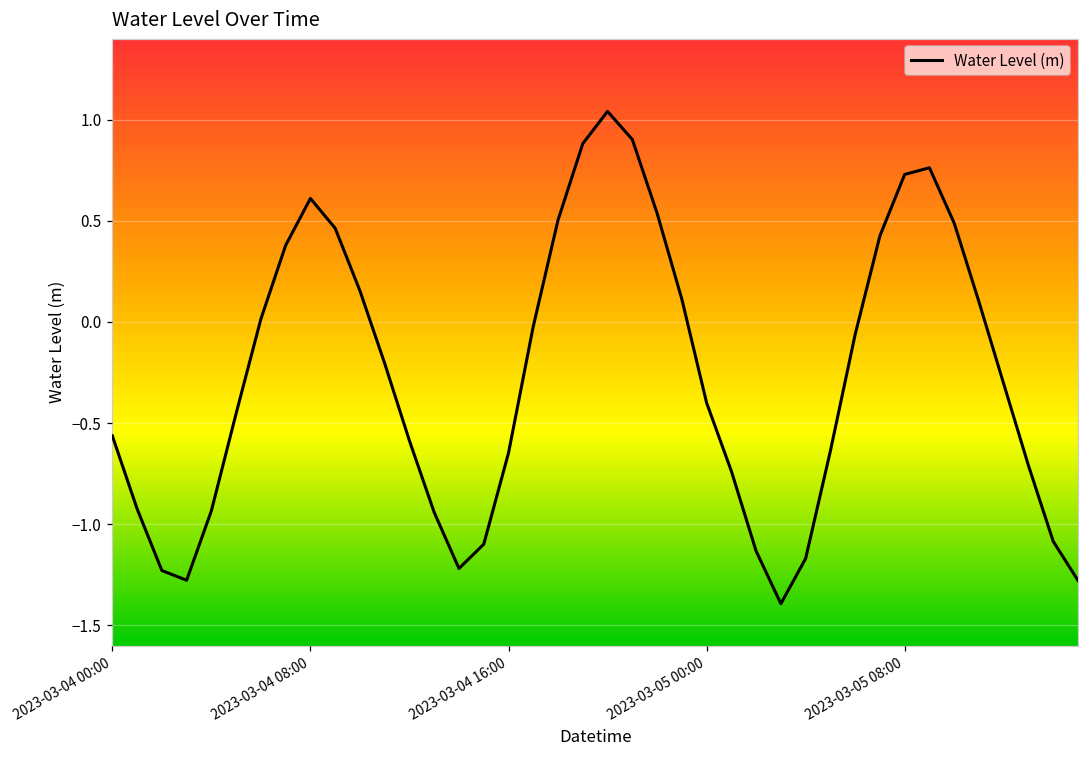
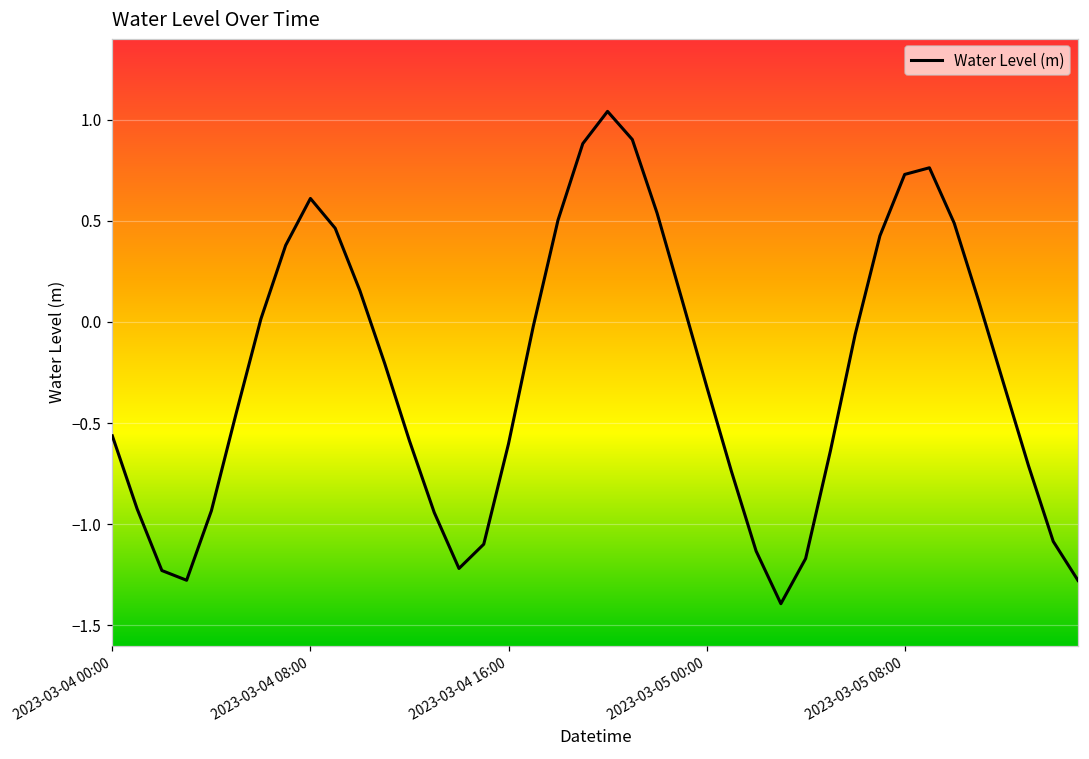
2023-03-04 16:00: -0.65 -> -0.60
2023-03-05 00:00: -0.40 -> -0.32
